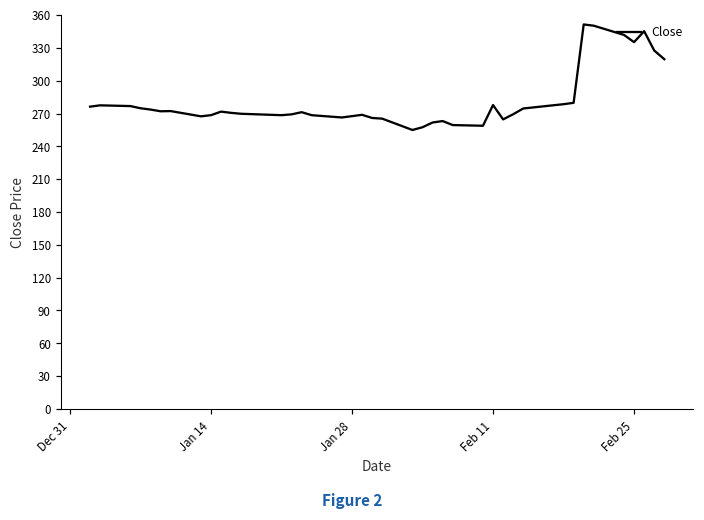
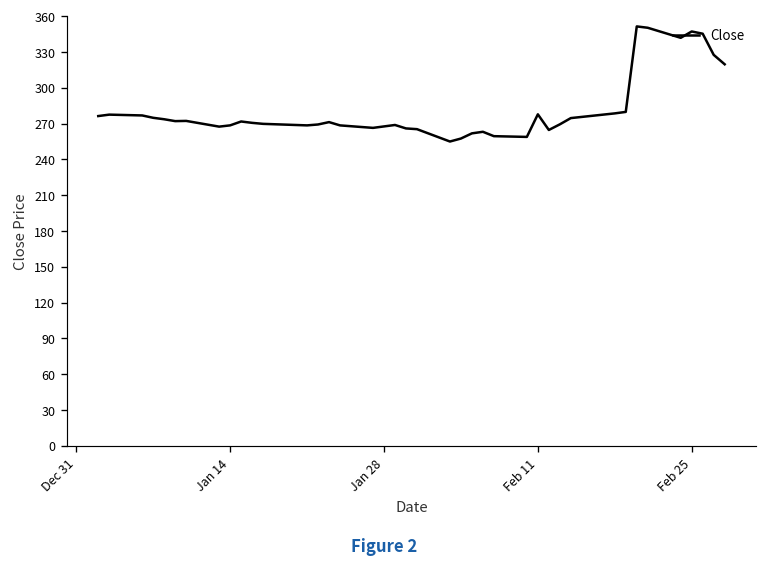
Feb 25: 340 -> 350
